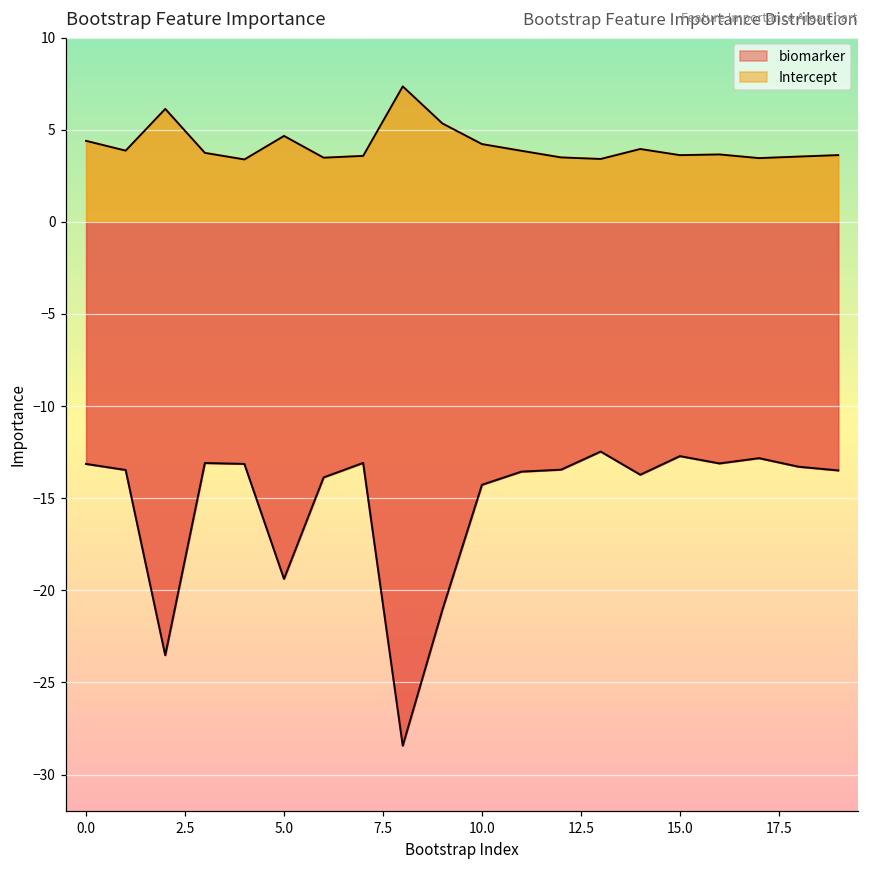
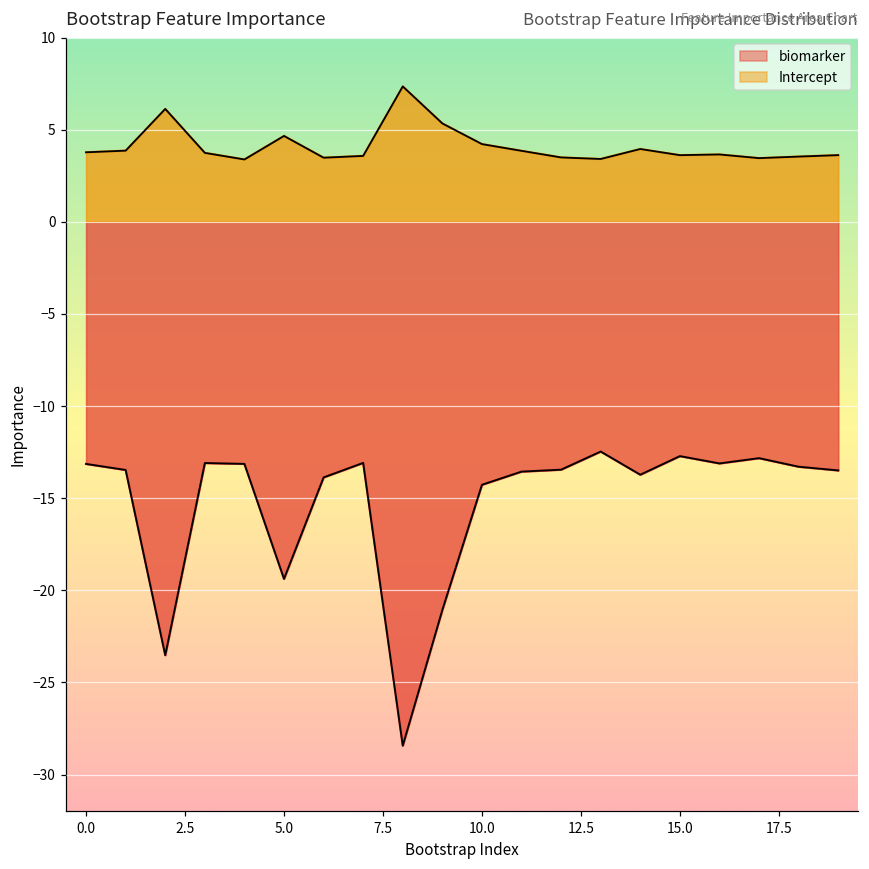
Intercept, 0.0: 4.4 -> 3.8
